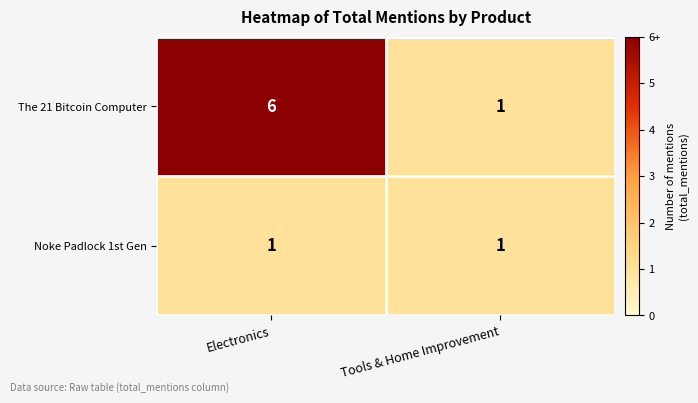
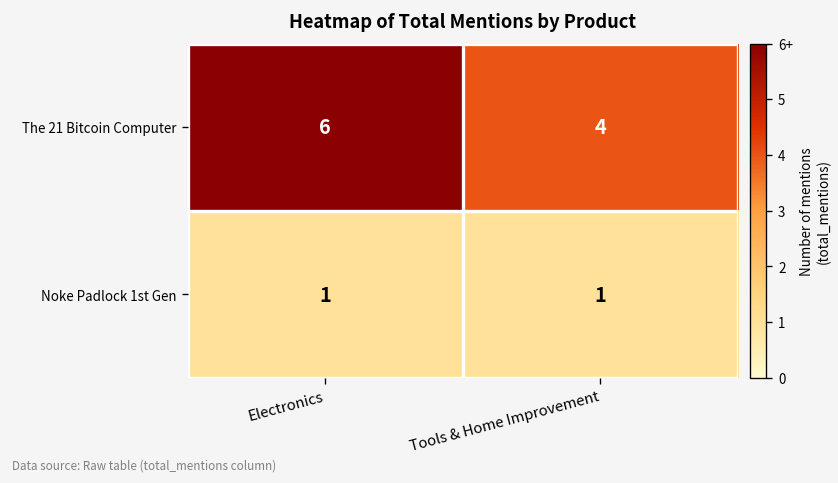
The 21 Bitcoin Computer, Tools & Home Improvement: 1 -> 4
